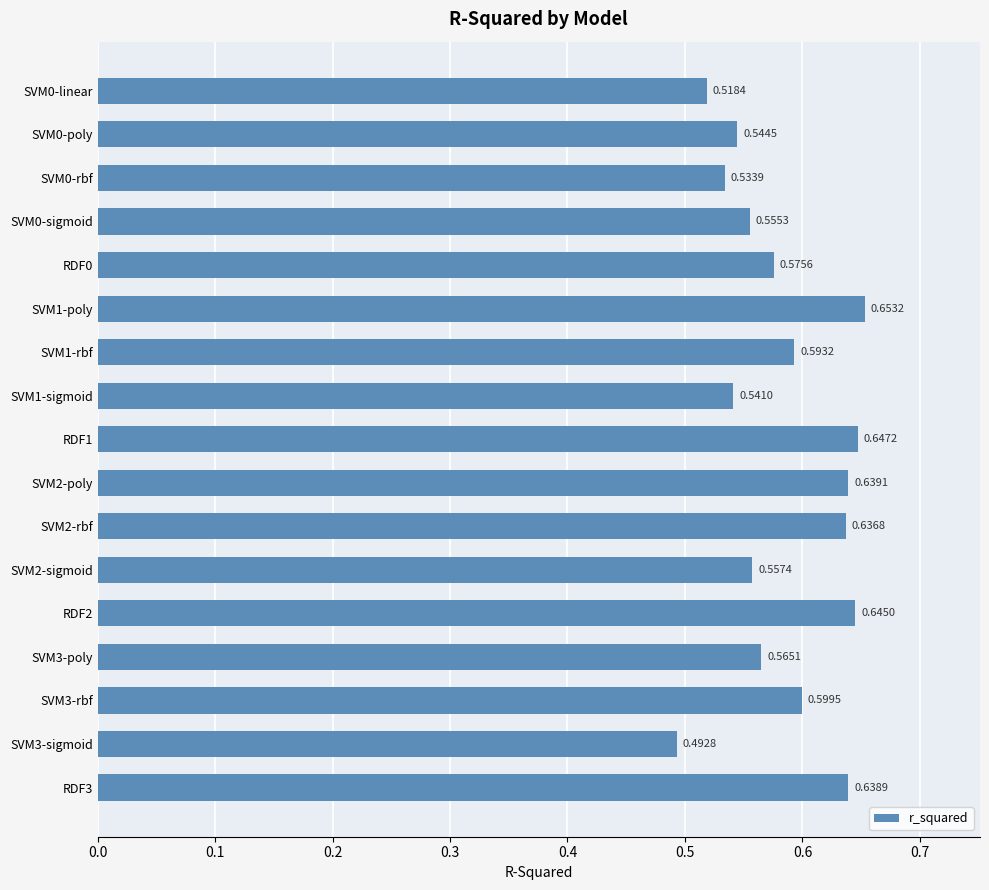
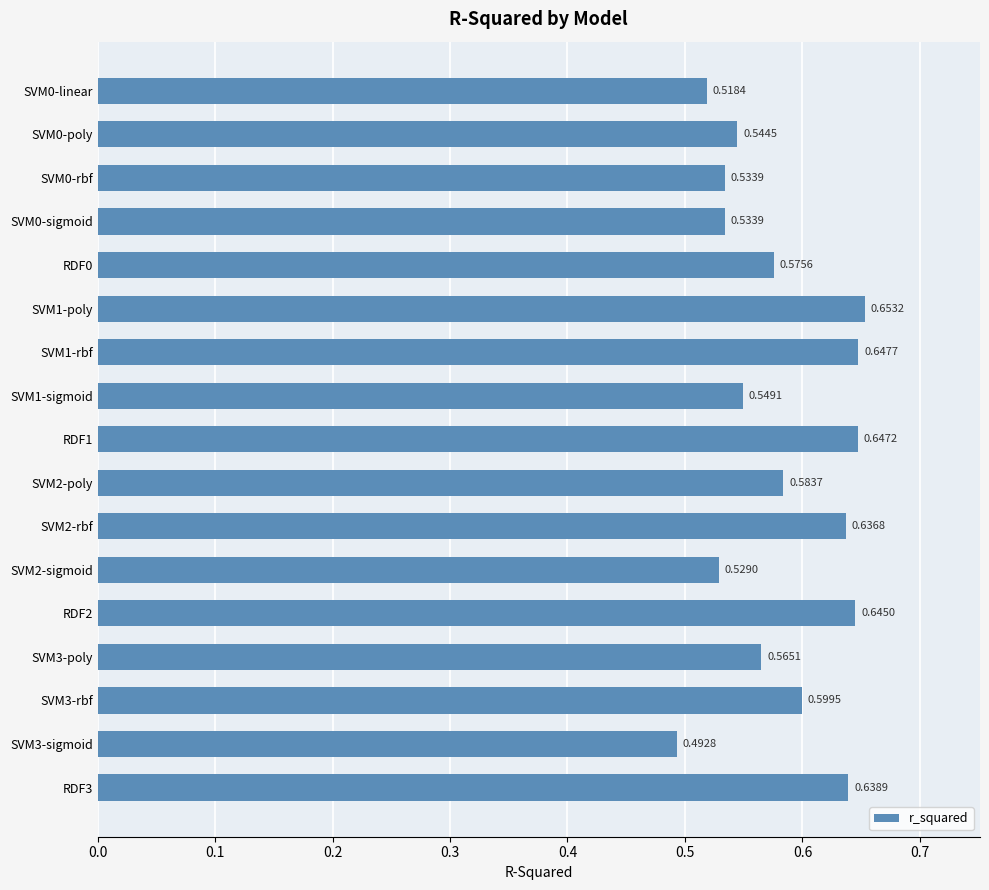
SVM0-sigmoid: 0.5553 -> 0.5339
SVM1-rbf: 0.5932 -> 0.6477
SVM1-sigmoid: 0.5410 -> 0.5491
SVM2-poly: 0.6391 -> 0.5837
SVM2-sigmoid: 0.5574 -> 0.5290
